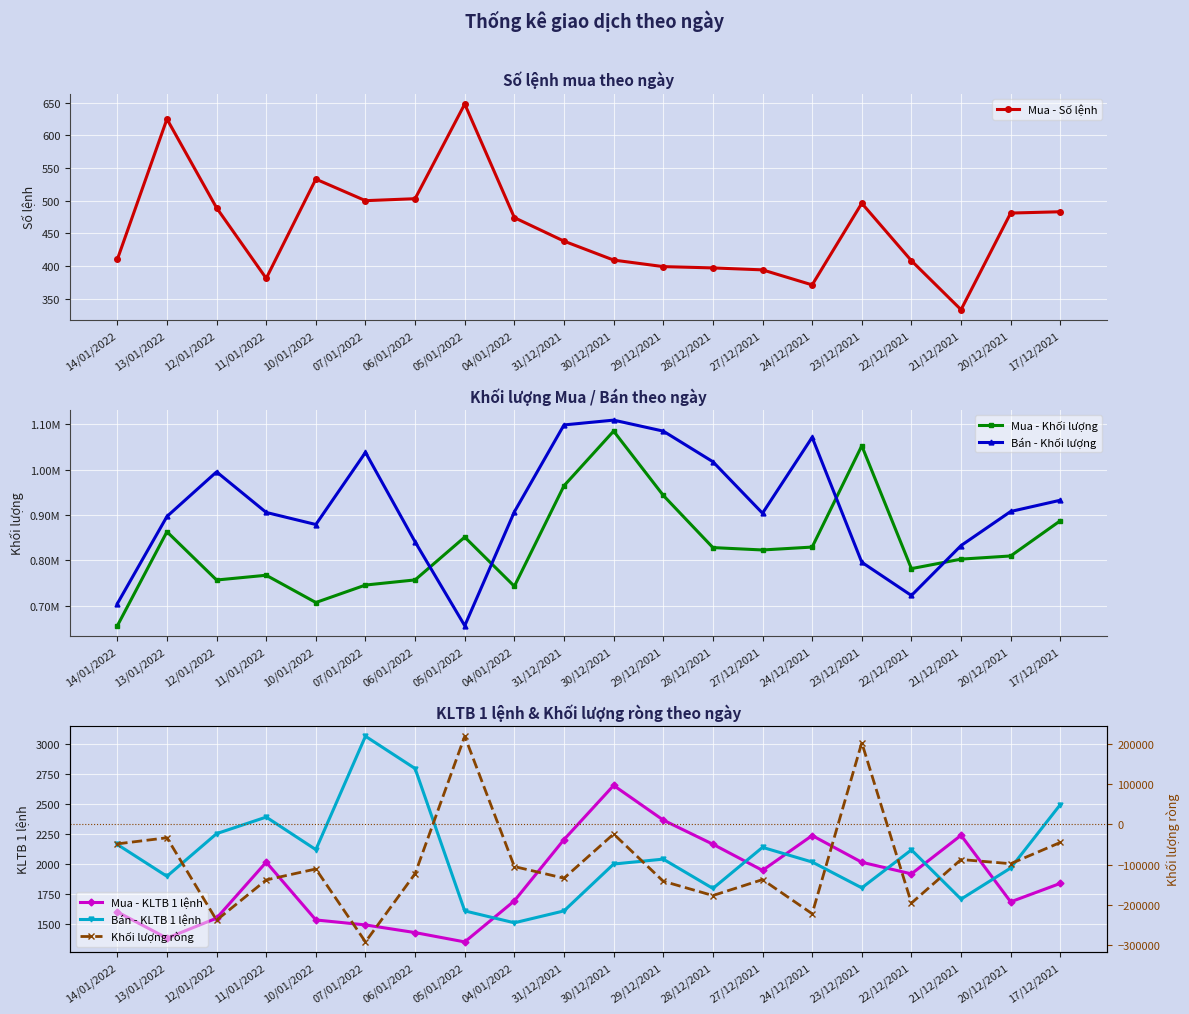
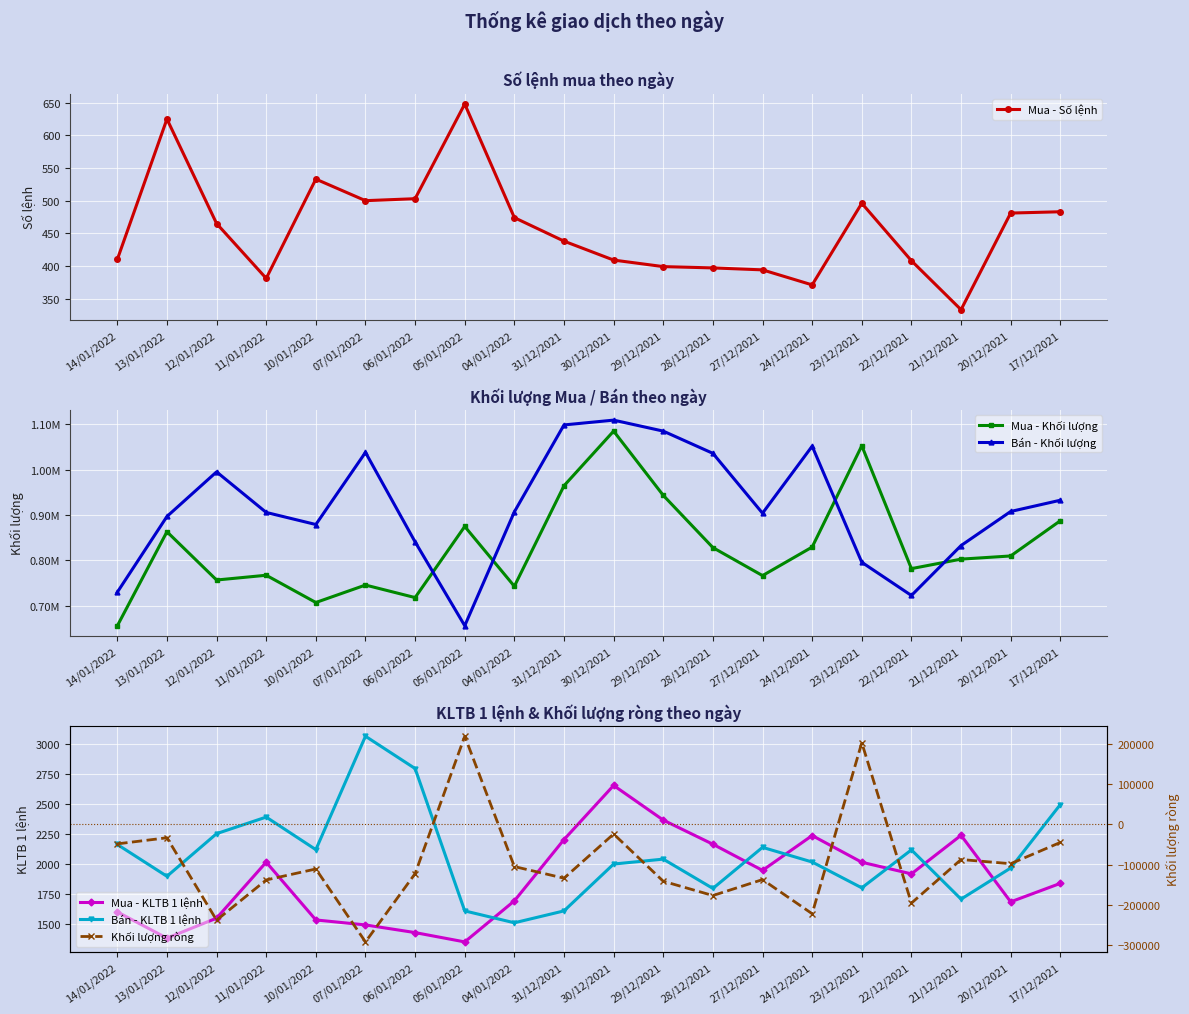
Số lệnh mua theo ngày, 12/01/2022: 490 -> 470
Khối lượng Mua / Bán theo ngày, Bán - Khối lượng, 14/01/2022: 700000 -> 730000
Khối lượng Mua / Bán theo ngày, Mua - Khối lượng, 06/01/2022: 760000 -> 720000
Khối lượng Mua / Bán theo ngày, Mua - Khối lượng, 05/01/2022: 850000 -> 870000
Khối lượng Mua / Bán theo ngày, Bán - Khối lượng, 28/12/2021: 1020000 -> 1040000
Khối lượng Mua / Bán theo ngày, Mua - Khối lượng, 27/12/2021: 820000 -> 770000
Khối lượng Mua / Bán theo ngày, Bán - Khối lượng, 24/12/2021: 1070000 -> 1050000
